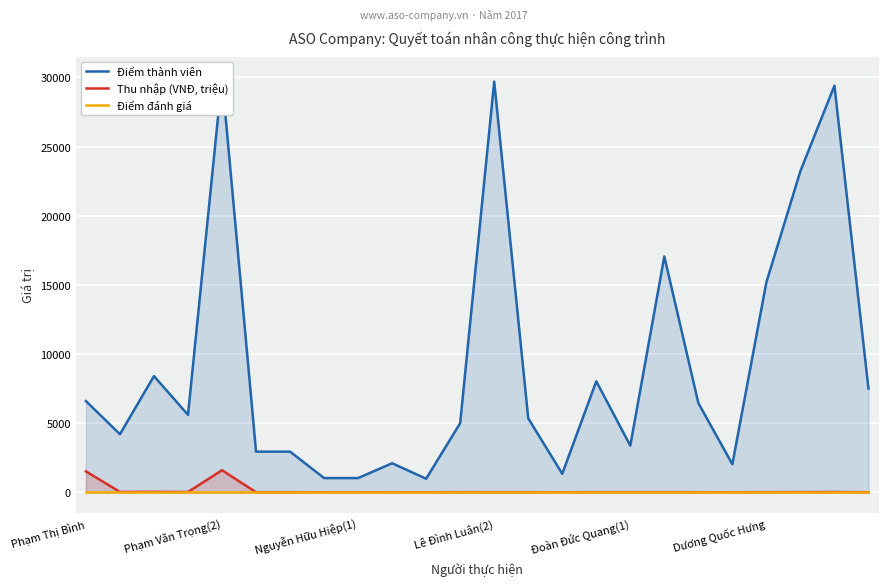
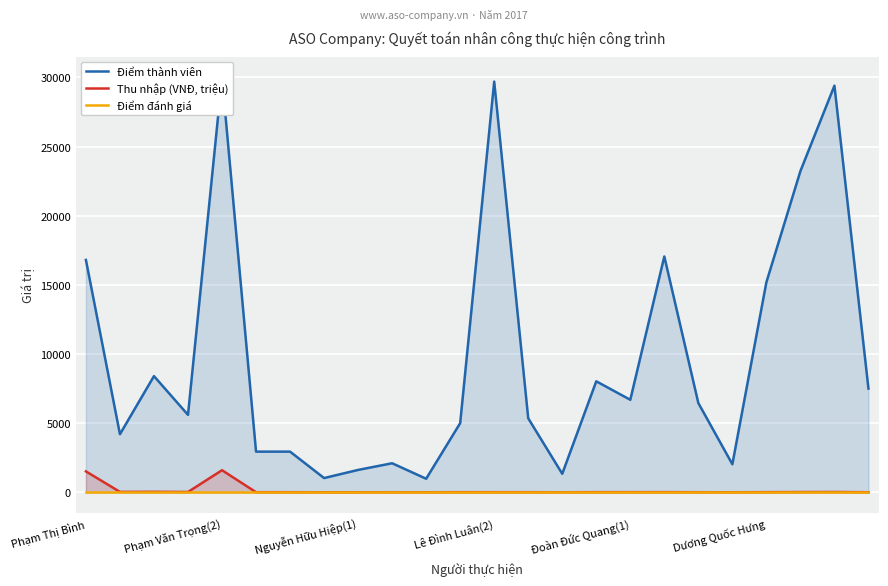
Điểm thành viên, Phạm Thị Bình: 6600 -> 16800
Điểm thành viên, Nguyễn Hữu Hiệp(1): 1000 -> 1600
Điểm thành viên, Đoàn Đức Quang(1): 3400 -> 6700
